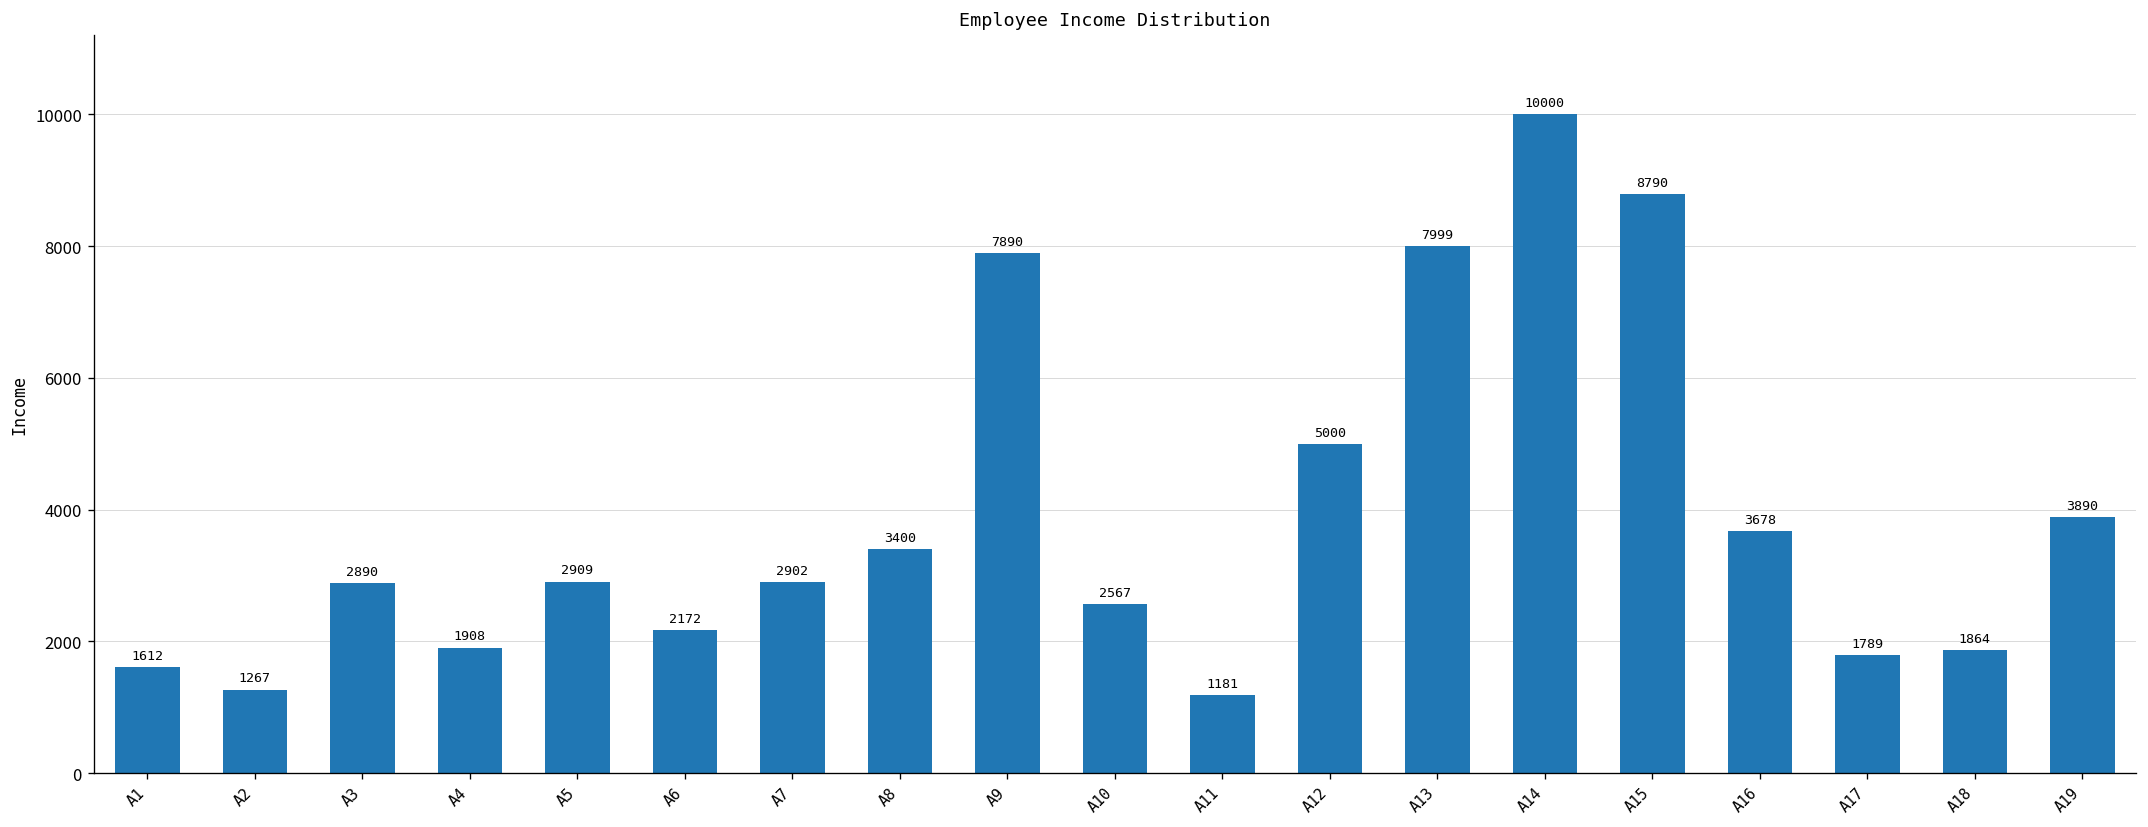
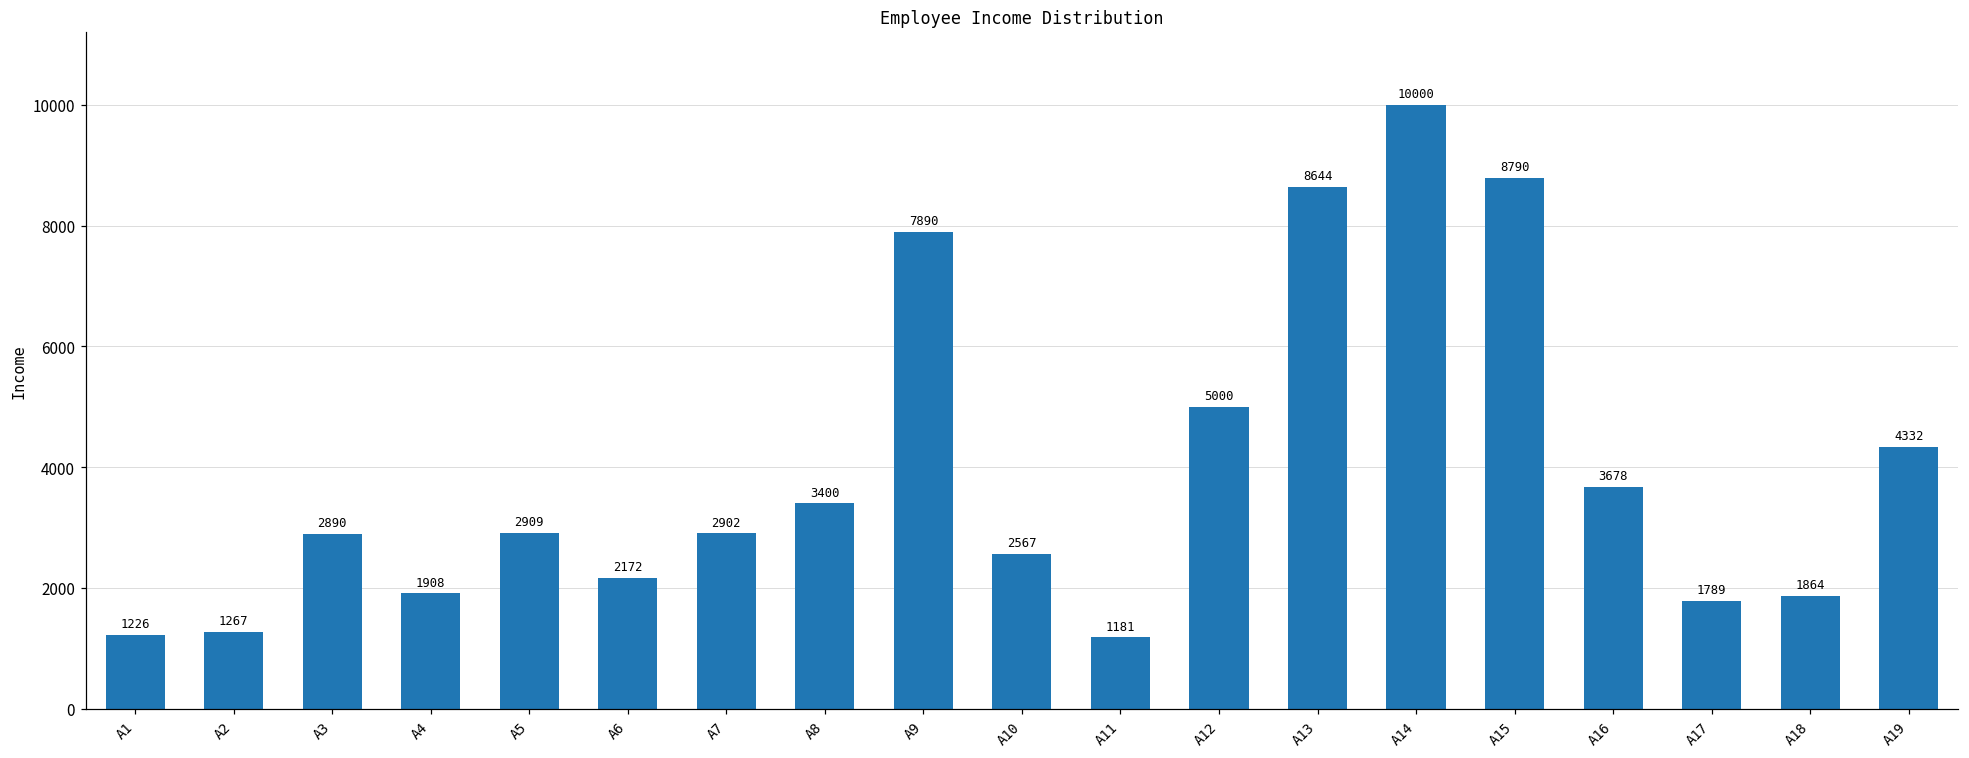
A1: 1612 -> 1226
A13: 7999 -> 8644
A19: 3890 -> 4332
